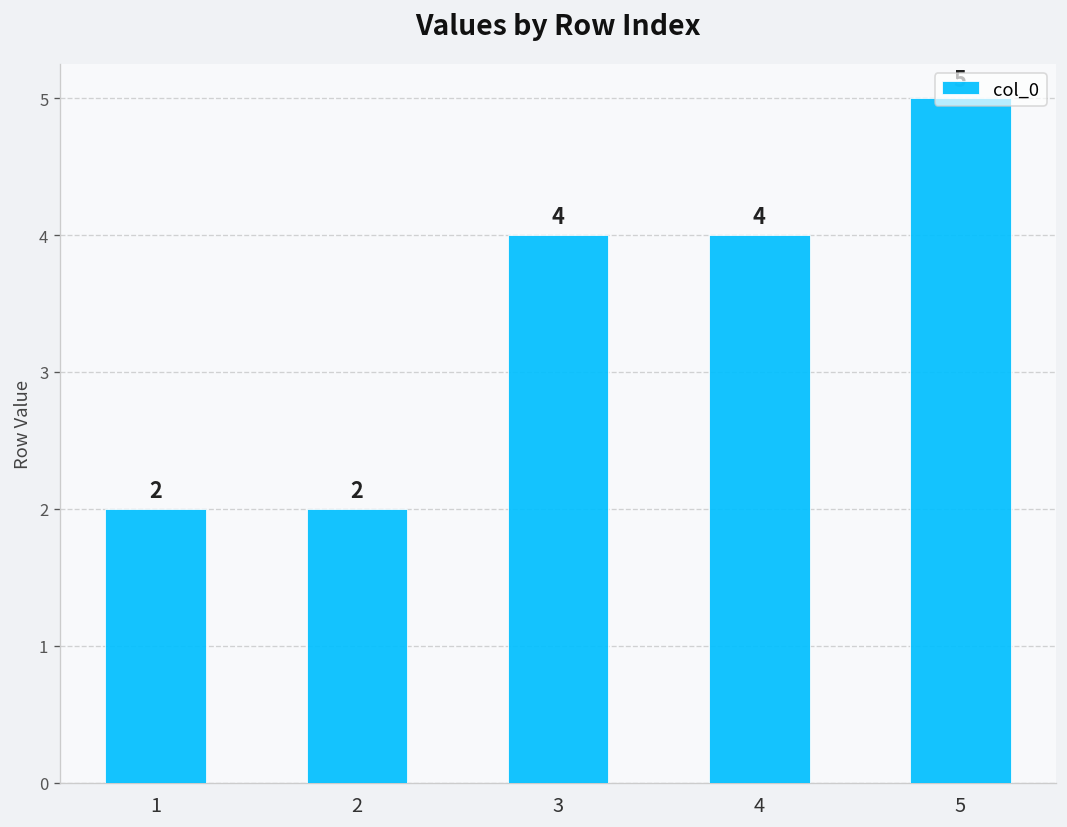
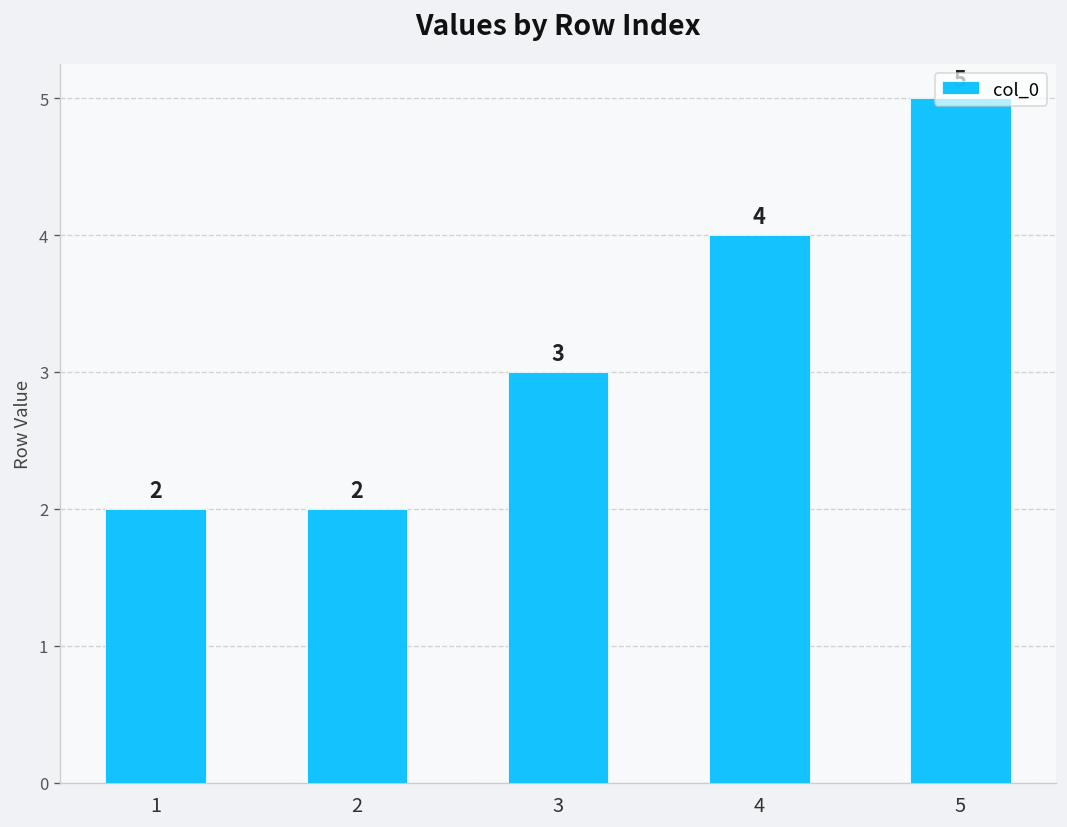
3: 4 -> 3
